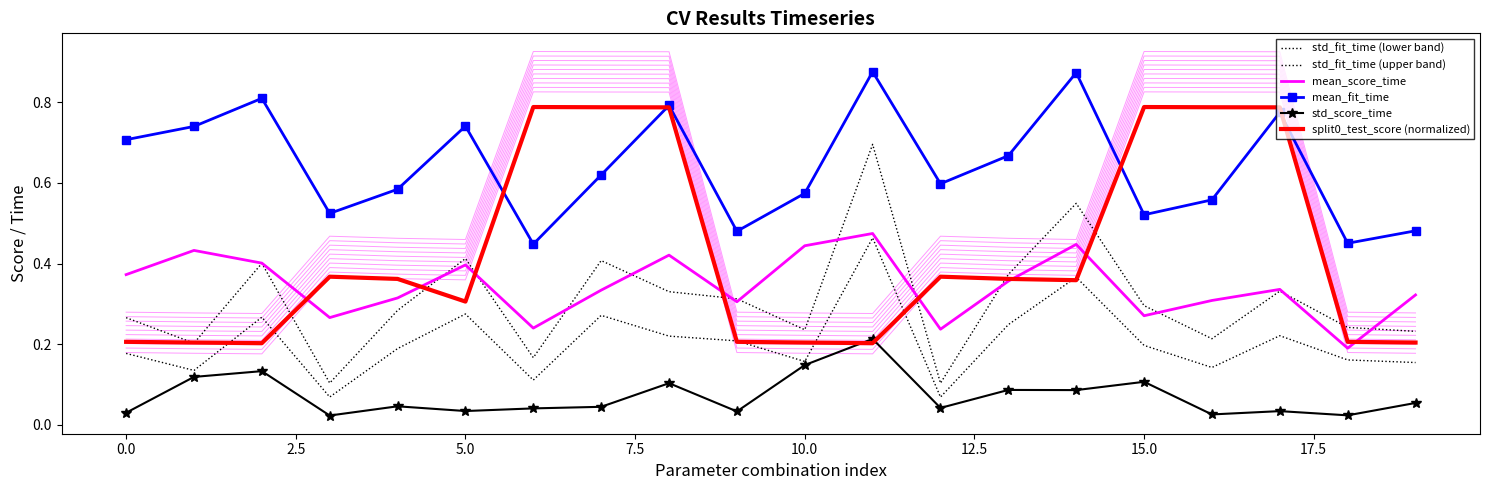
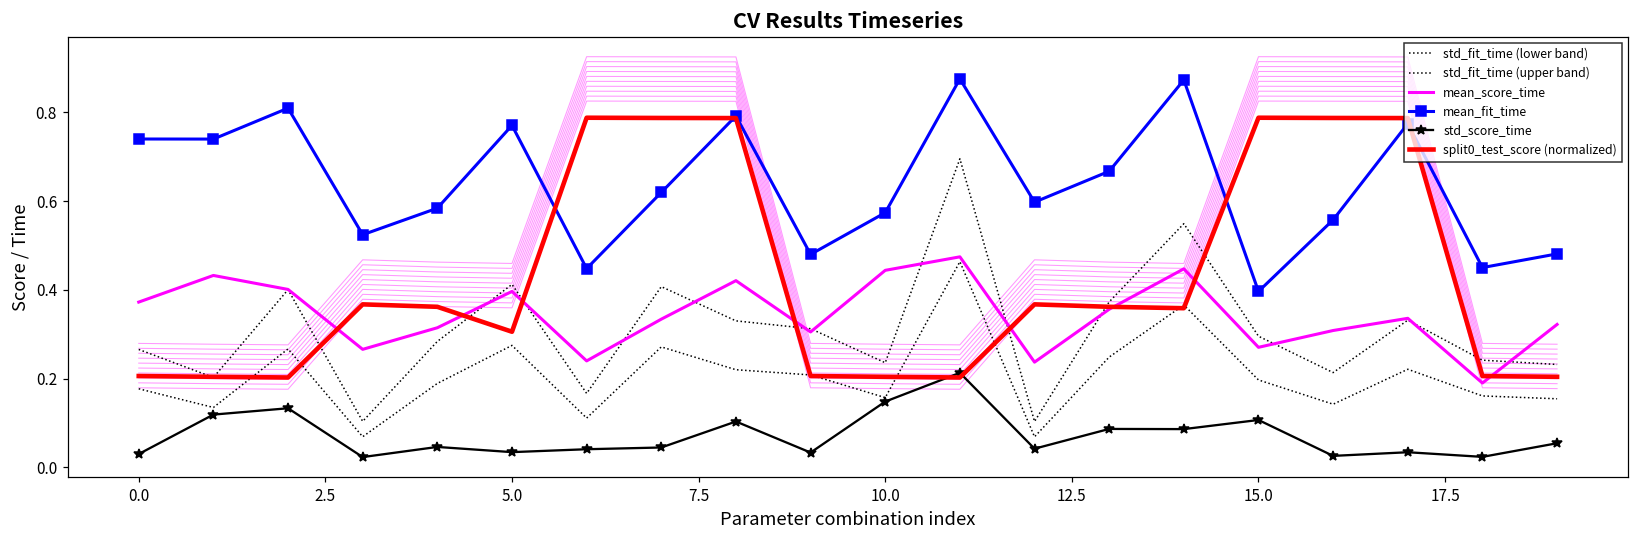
mean_fit_time, 0.0: 0.71 -> 0.74
mean_fit_time, 5.0: 0.74 -> 0.77
mean_fit_time, 15.0: 0.52 -> 0.40
